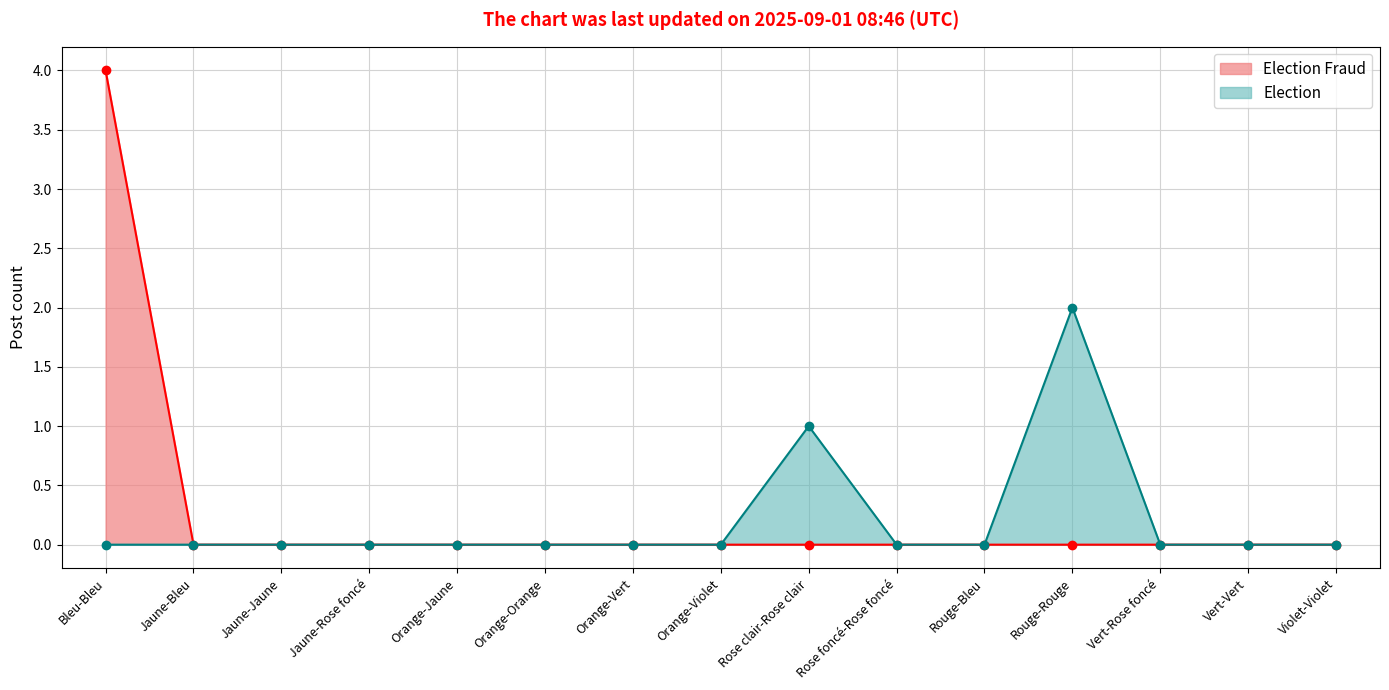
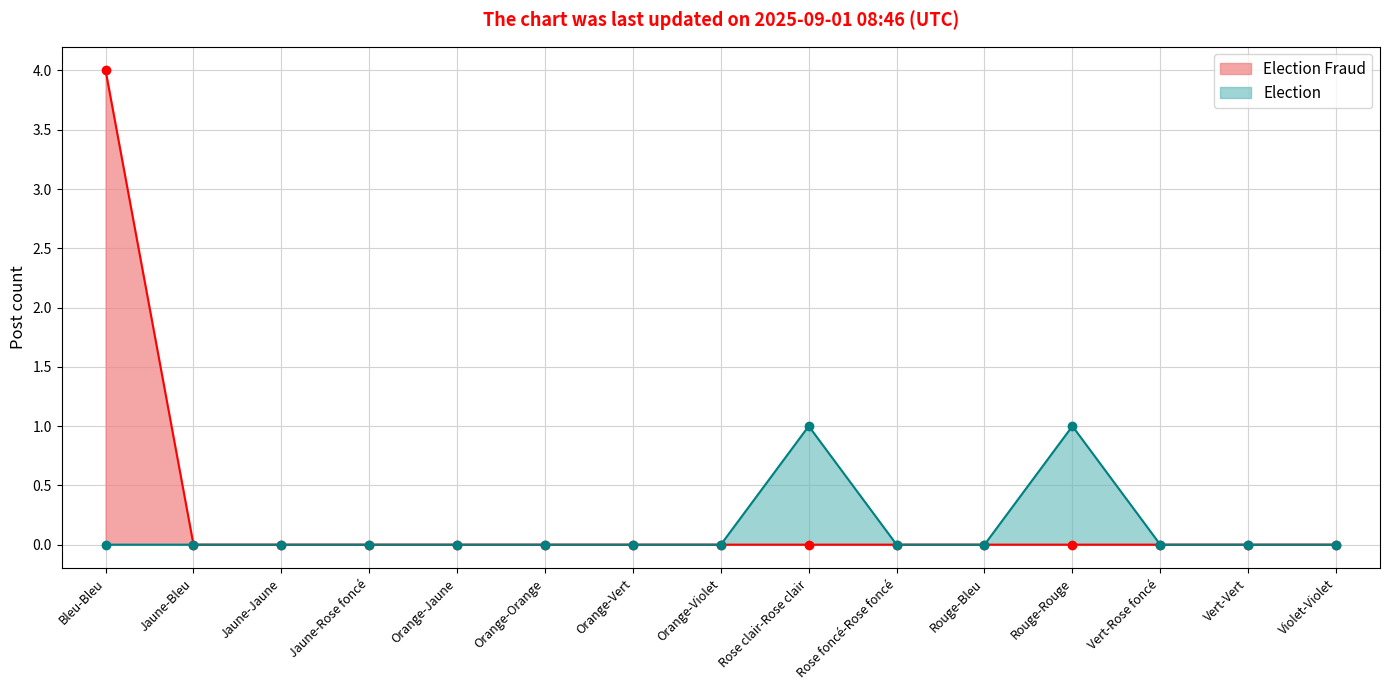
Election, Rouge-Rouge: 2 -> 1
